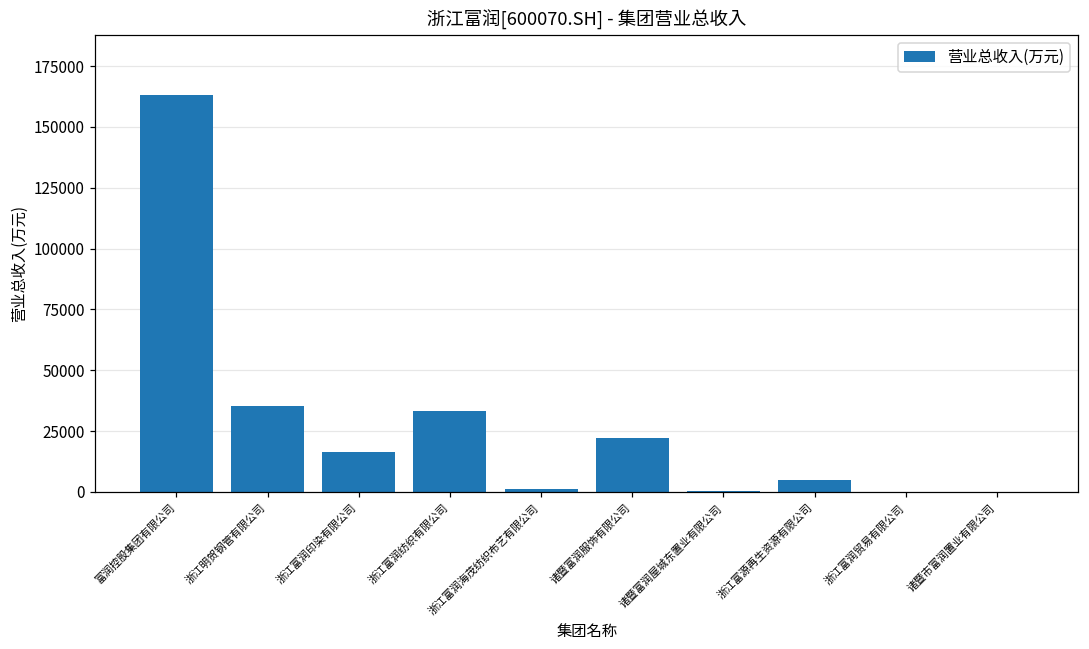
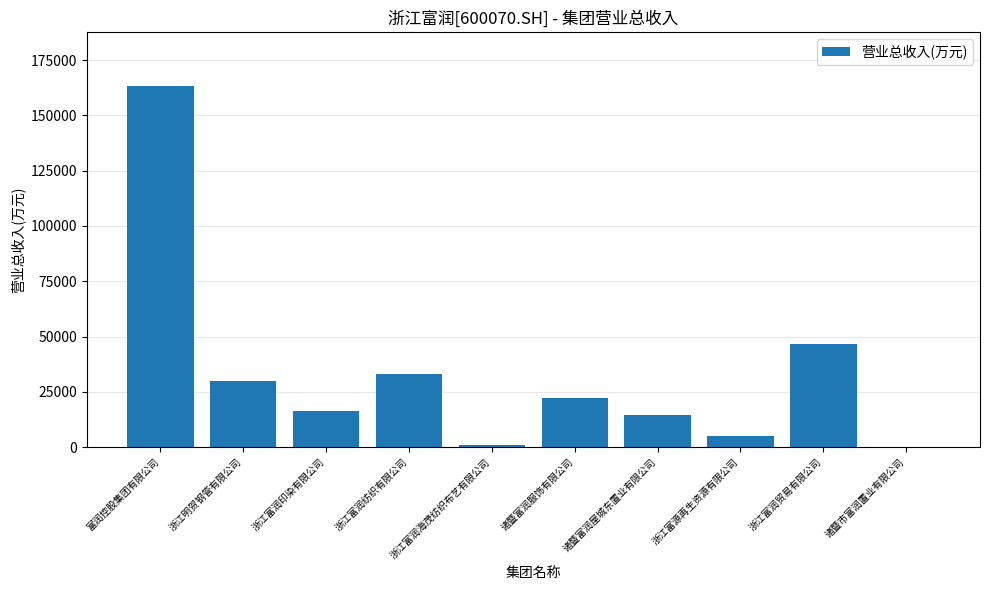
浙江明贺钢管有限公司: 35000 -> 30000
诸暨富润屋城东置业有限公司: 0 -> 14000
浙江富润贸易有限公司: 0 -> 47000
